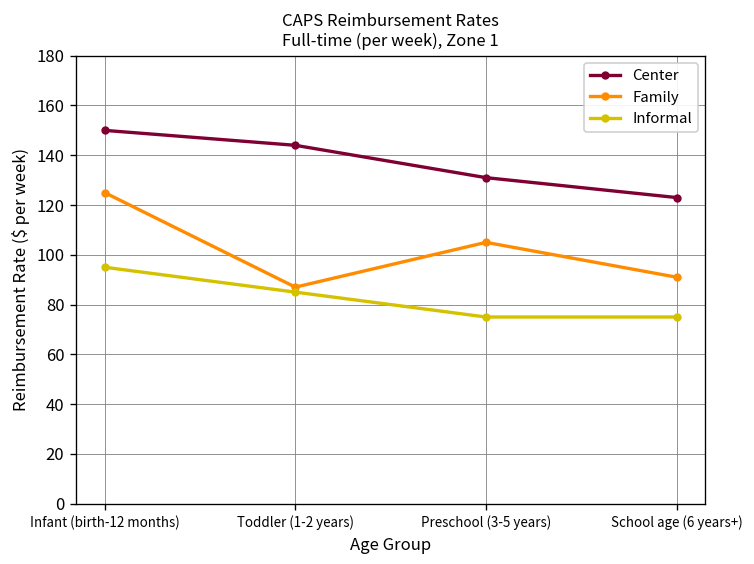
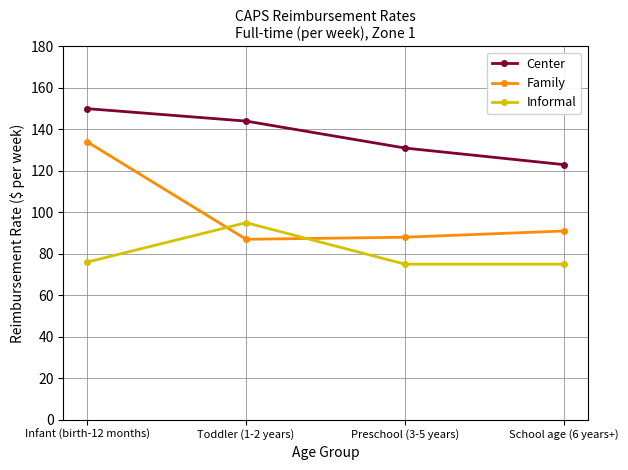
Family, Infant (birth-12 months): 125 -> 134
Informal, Infant (birth-12 months): 95 -> 76
Informal, Toddler (1-2 years): 85 -> 95
Family, Preschool (3-5 years): 105 -> 88
